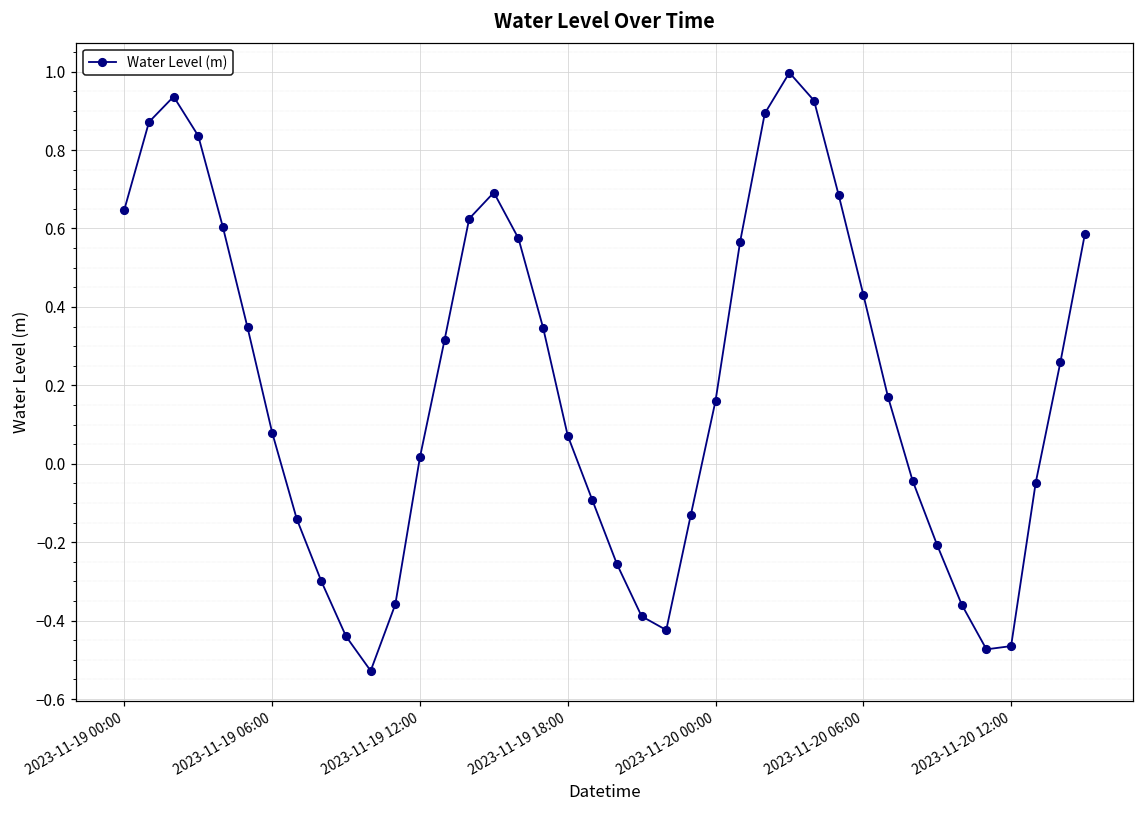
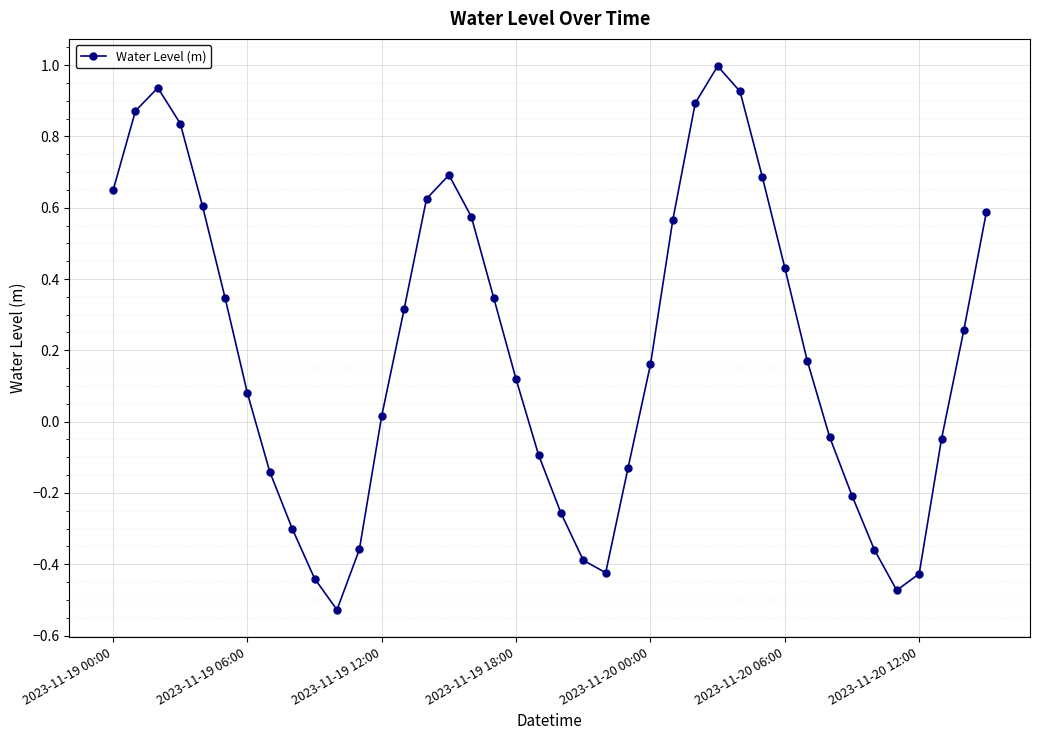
2023-11-19 18:00: 0.07 -> 0.12
2023-11-20 12:00: -0.46 -> -0.43
